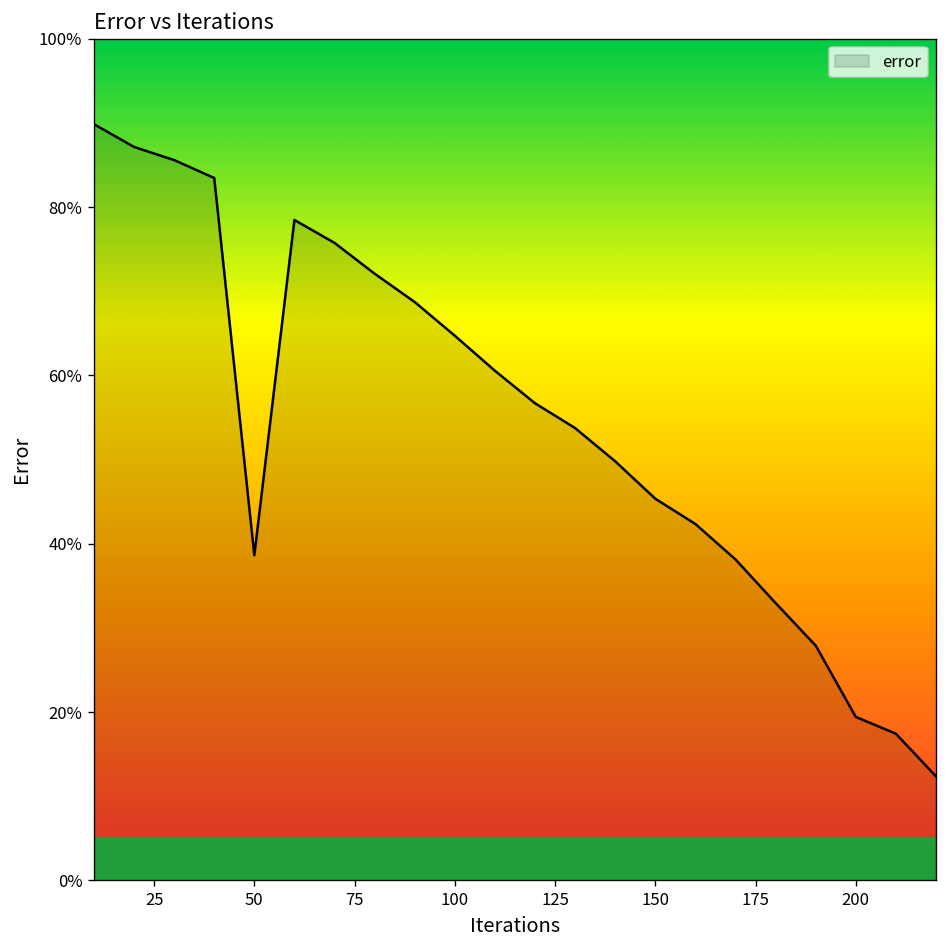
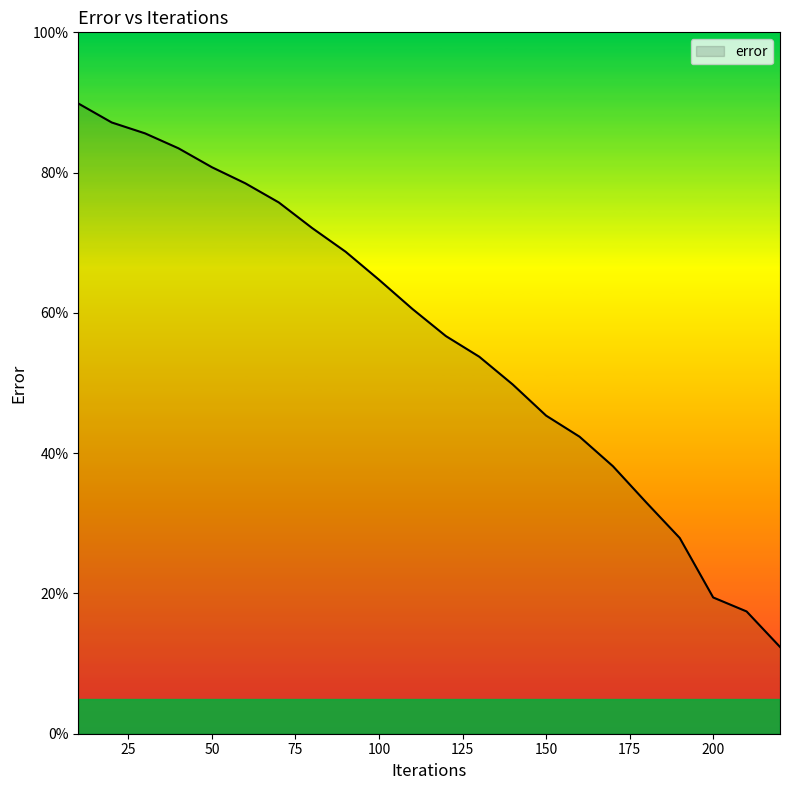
50: 39% -> 81%
